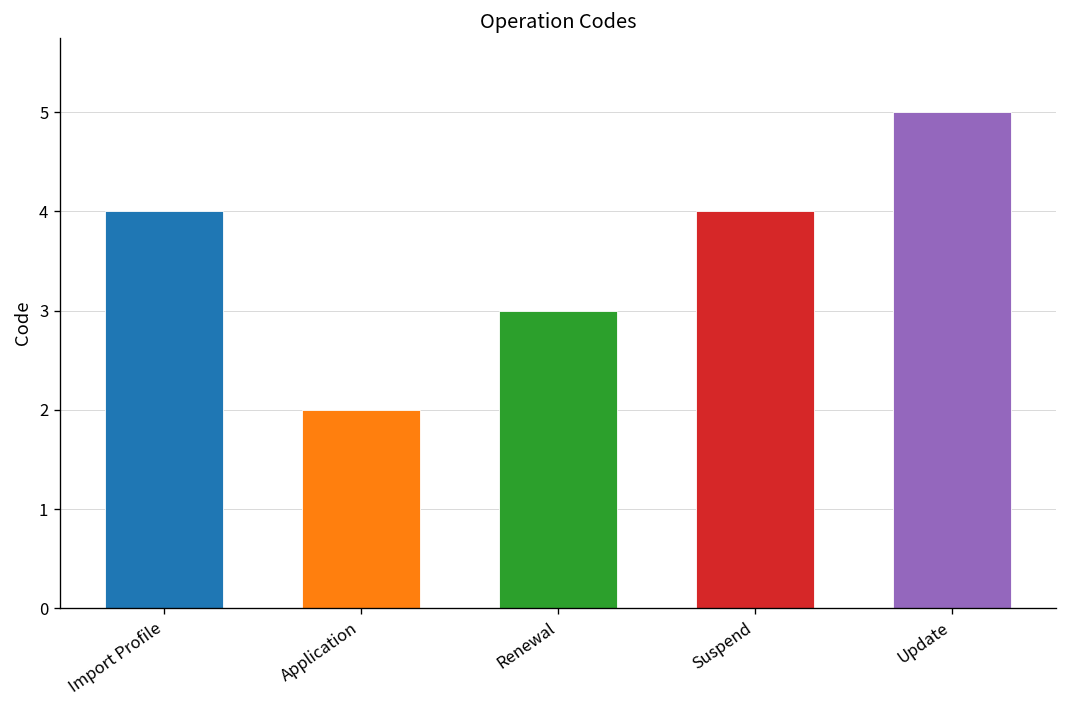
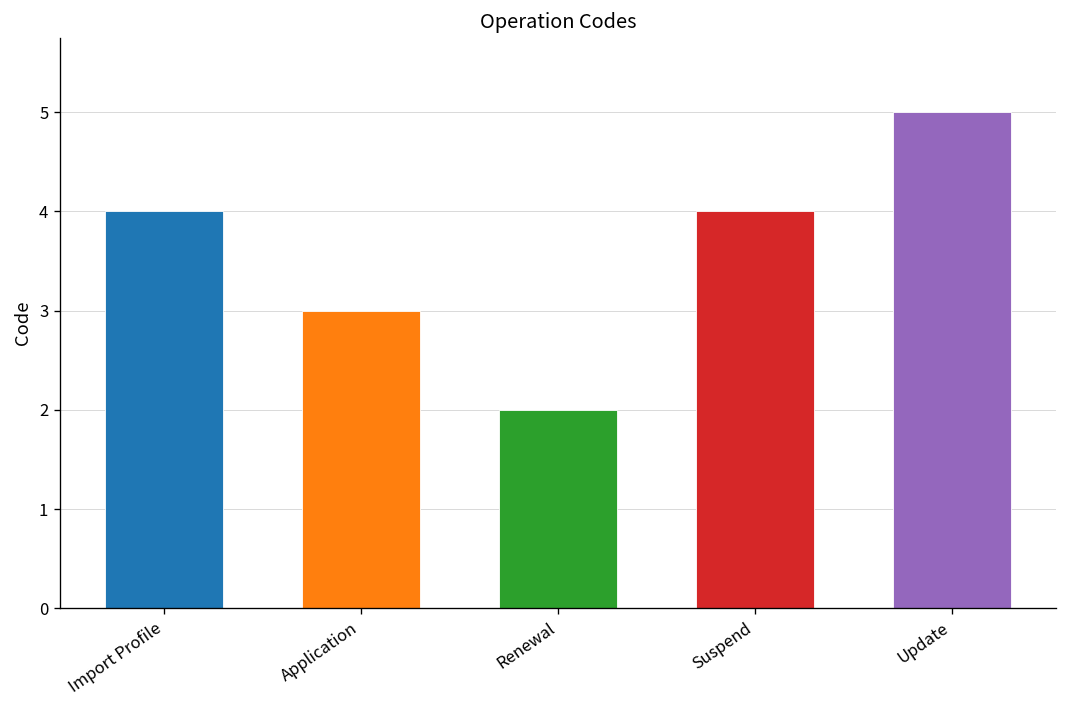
Application: 2 -> 3
Renewal: 3 -> 2
